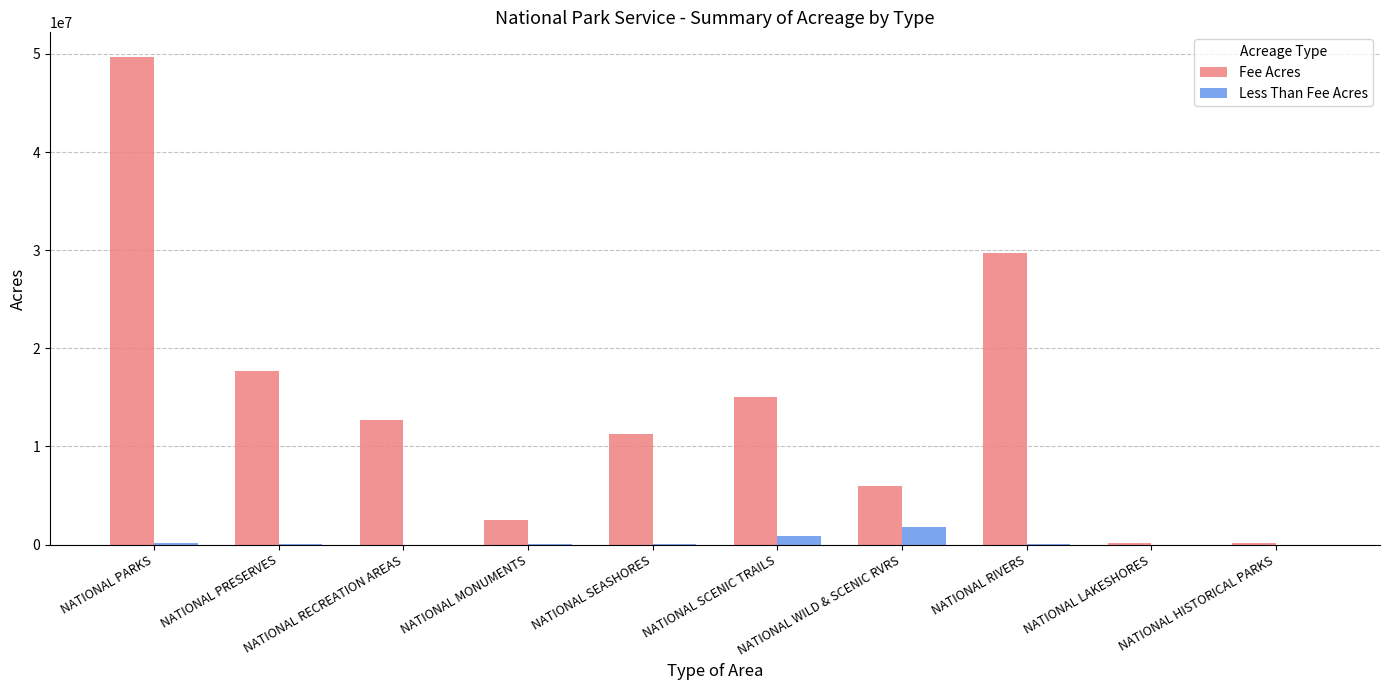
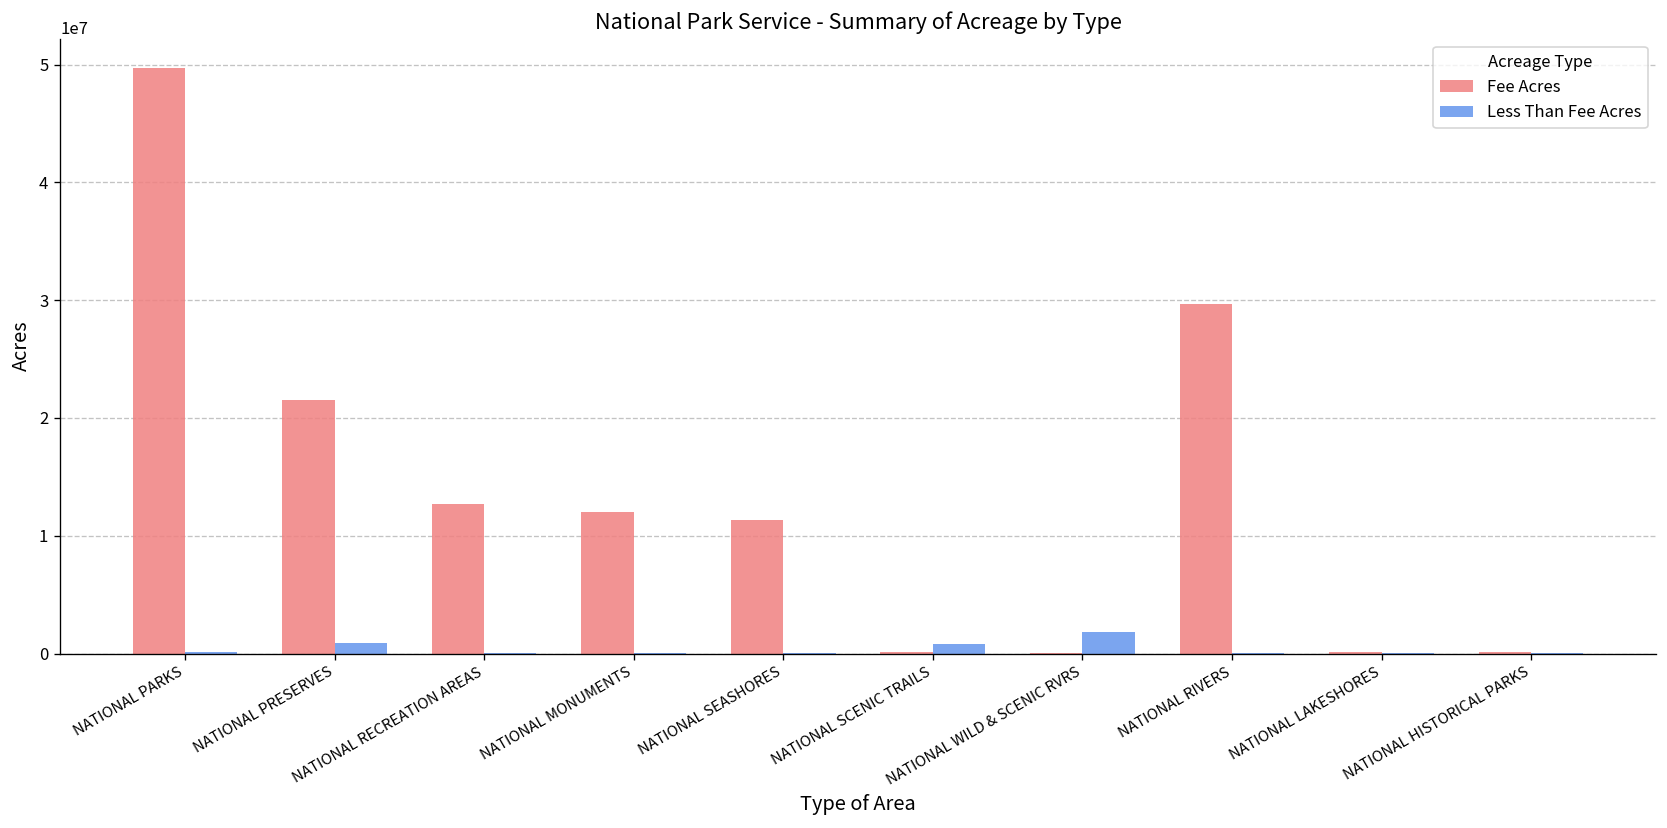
Fee Acres, NATIONAL PRESERVES: 18000000 -> 22000000
Less Than Fee Acres, NATIONAL PRESERVES: 0 -> 1000000
Fee Acres, NATIONAL MONUMENTS: 3000000 -> 12000000
Fee Acres, NATIONAL SCENIC TRAILS: 15000000 -> 0
Fee Acres, NATIONAL WILD & SCENIC RVRS: 6000000 -> 0
